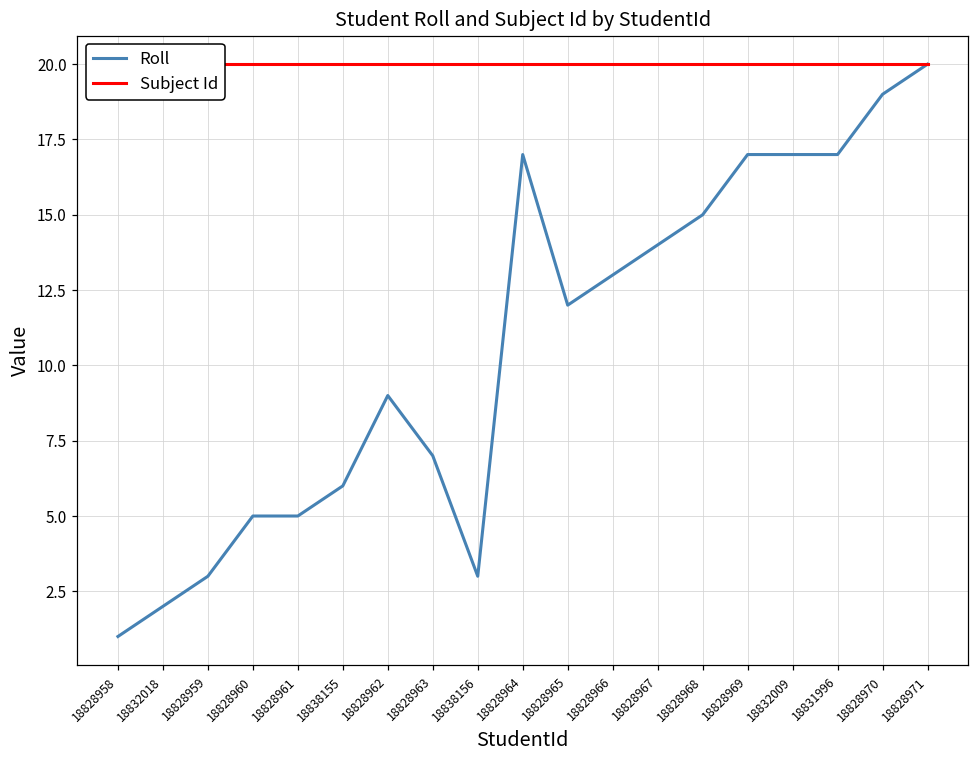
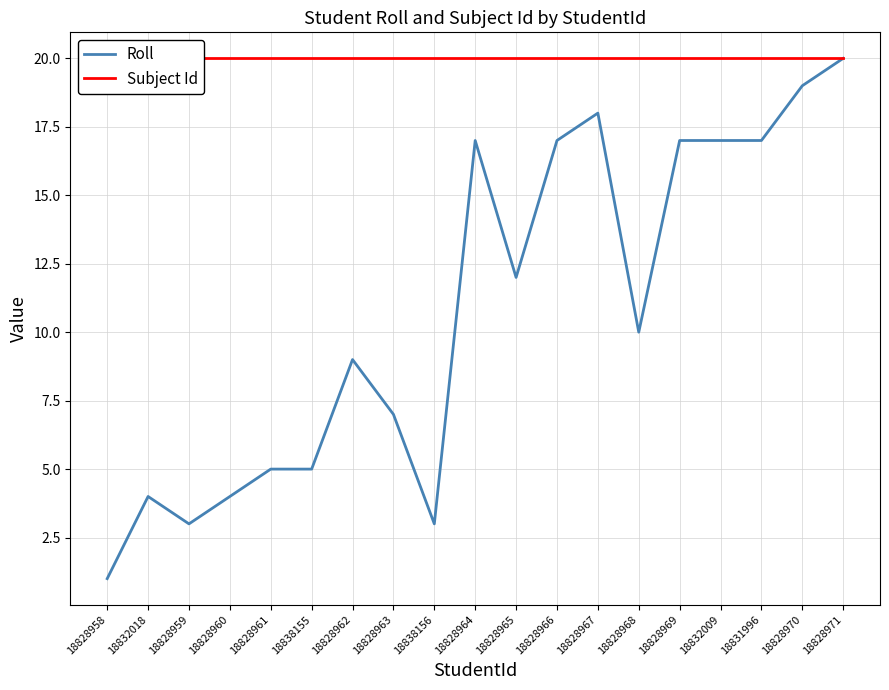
Roll, 18832018: 2 -> 4
Roll, 18828960: 5 -> 4
Roll, 18838155: 6 -> 5
Roll, 18828966: 13 -> 17
Roll, 18828967: 14 -> 18
Roll, 18828968: 15 -> 10
